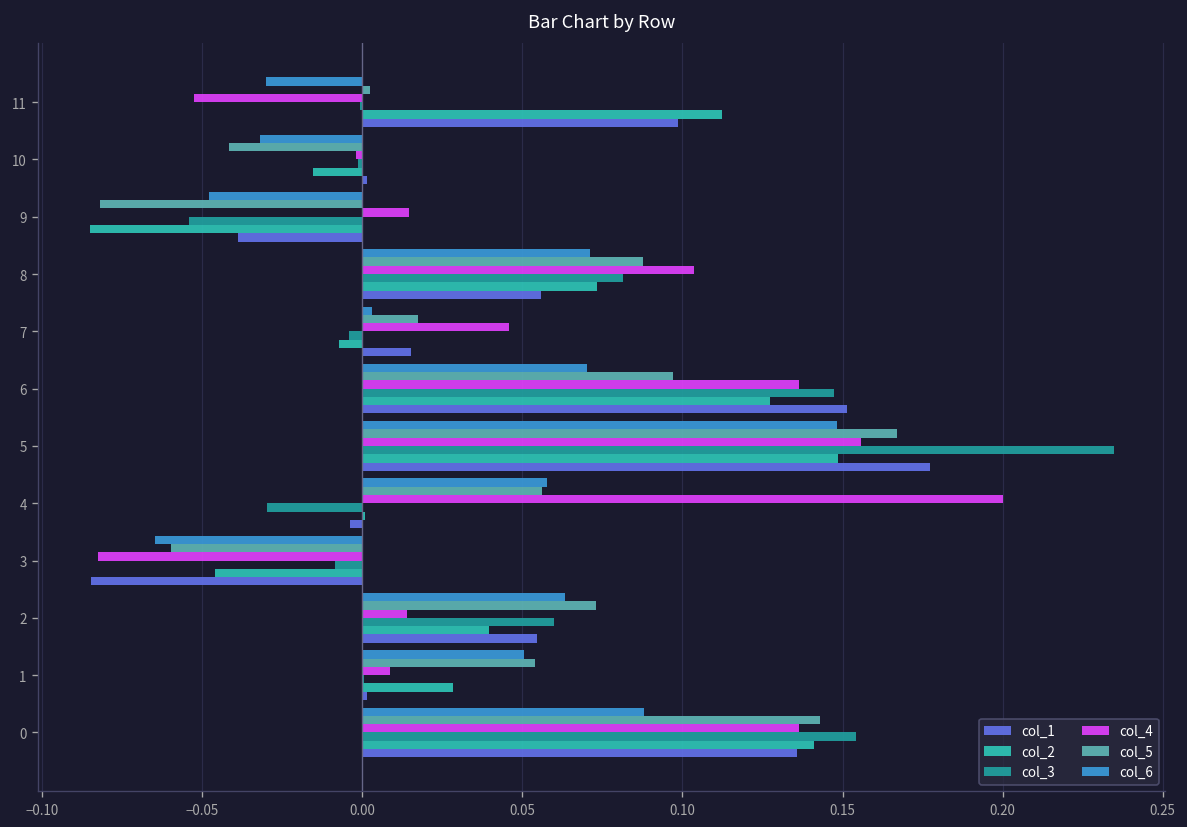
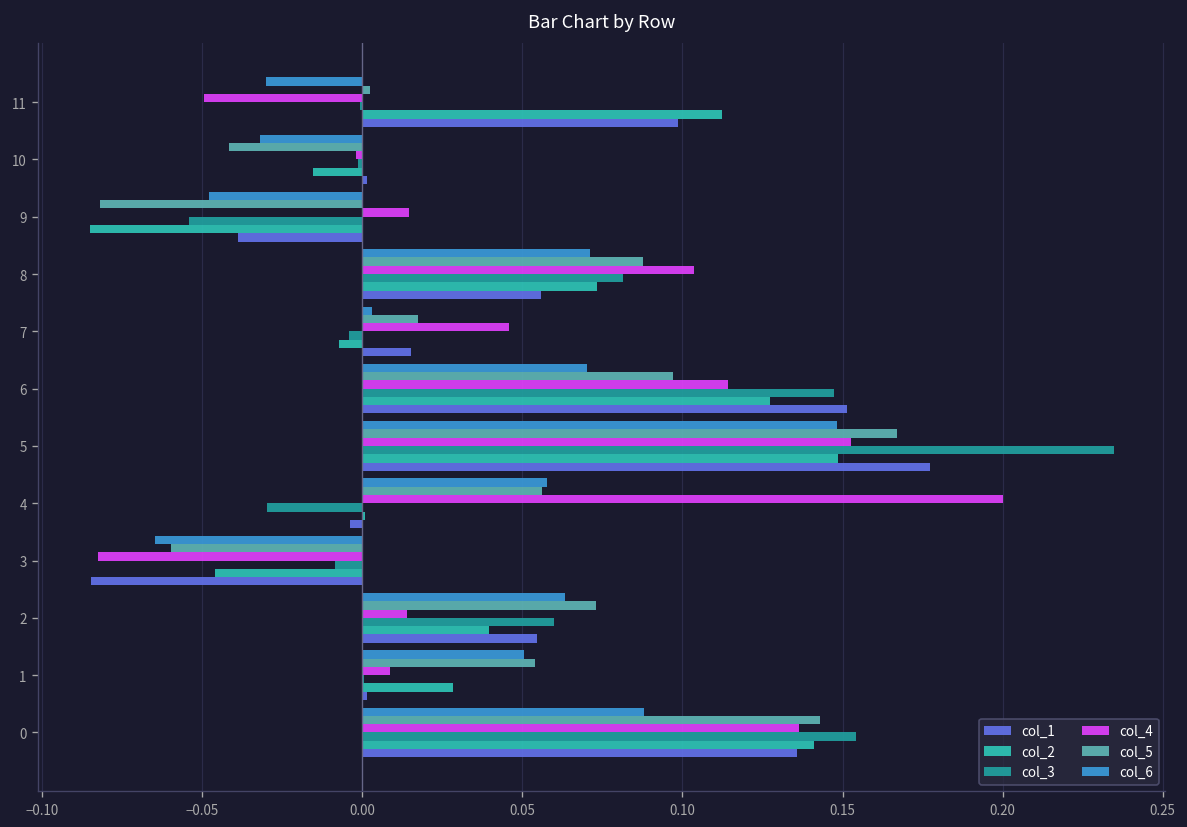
col_4, 11: -0.053 -> -0.049
col_4, 6: 0.136 -> 0.114
col_4, 5: 0.156 -> 0.153
